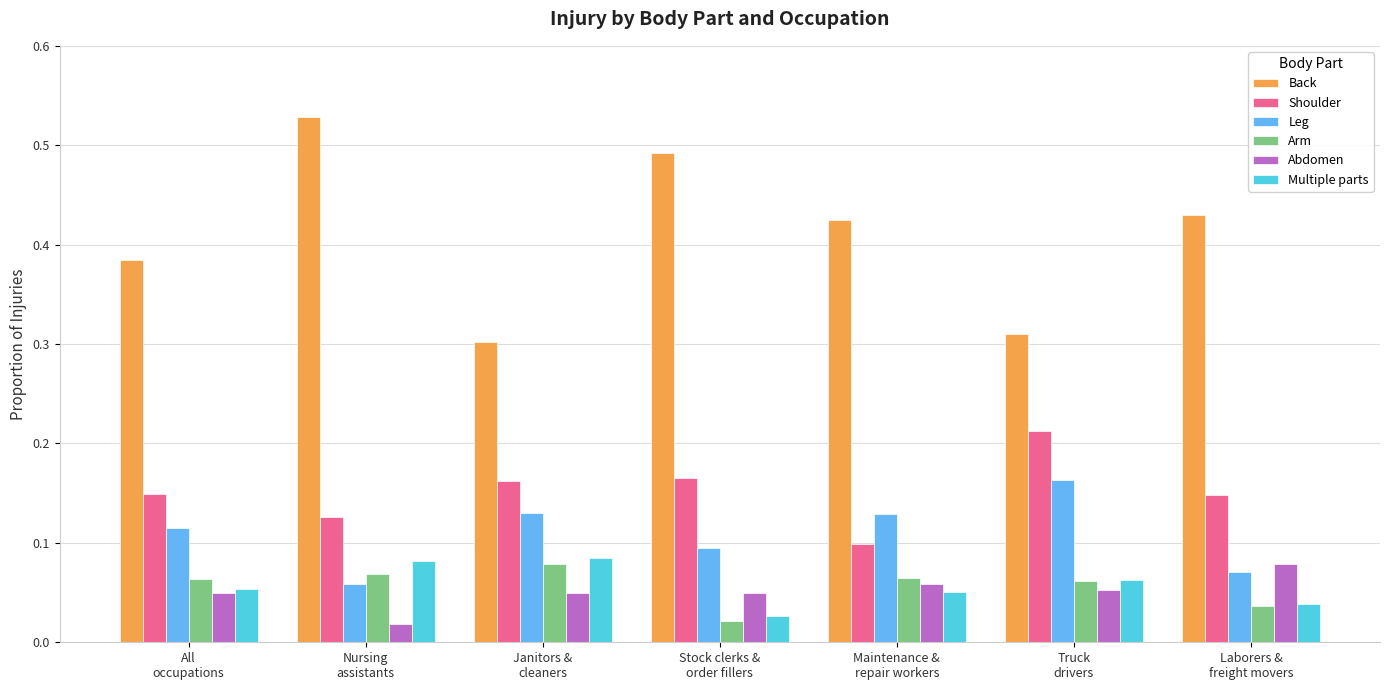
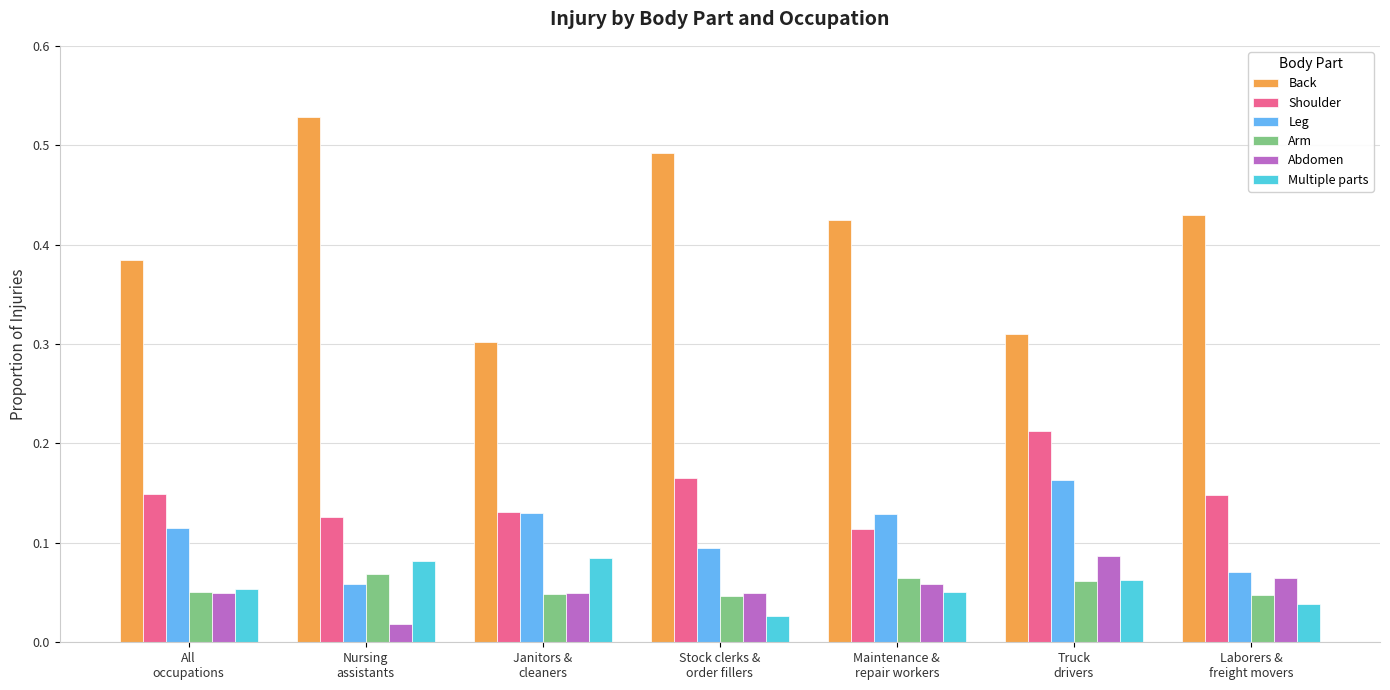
Arm, All occupations: 0.06 -> 0.05
Shoulder, Janitors & cleaners: 0.16 -> 0.13
Arm, Janitors & cleaners: 0.08 -> 0.05
Arm, Stock clerks & order fillers: 0.02 -> 0.05
Shoulder, Maintenance & repair workers: 0.10 -> 0.11
Abdomen, Truck drivers: 0.05 -> 0.09
Arm, Laborers & freight movers: 0.04 -> 0.05
Abdomen, Laborers & freight movers: 0.08 -> 0.07
